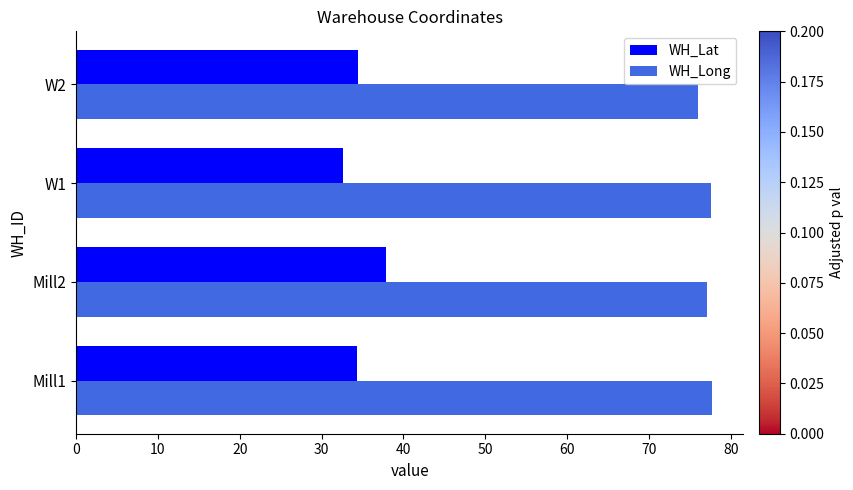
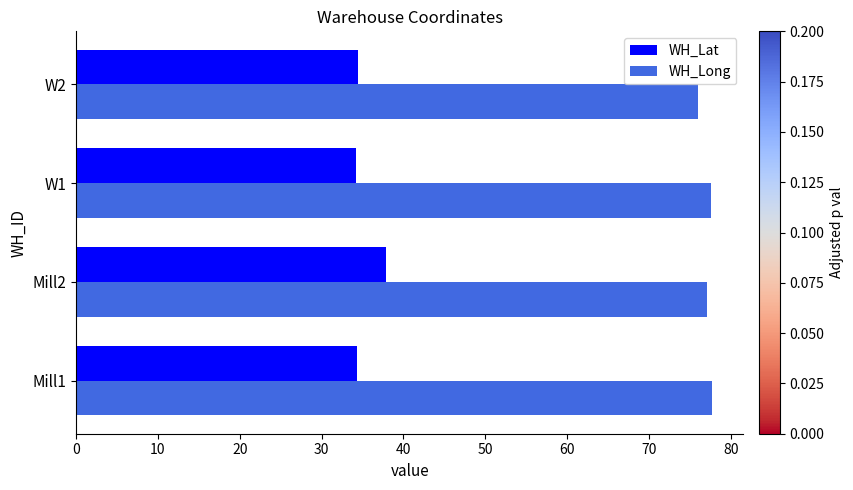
WH_Lat, W1: 33 -> 34
